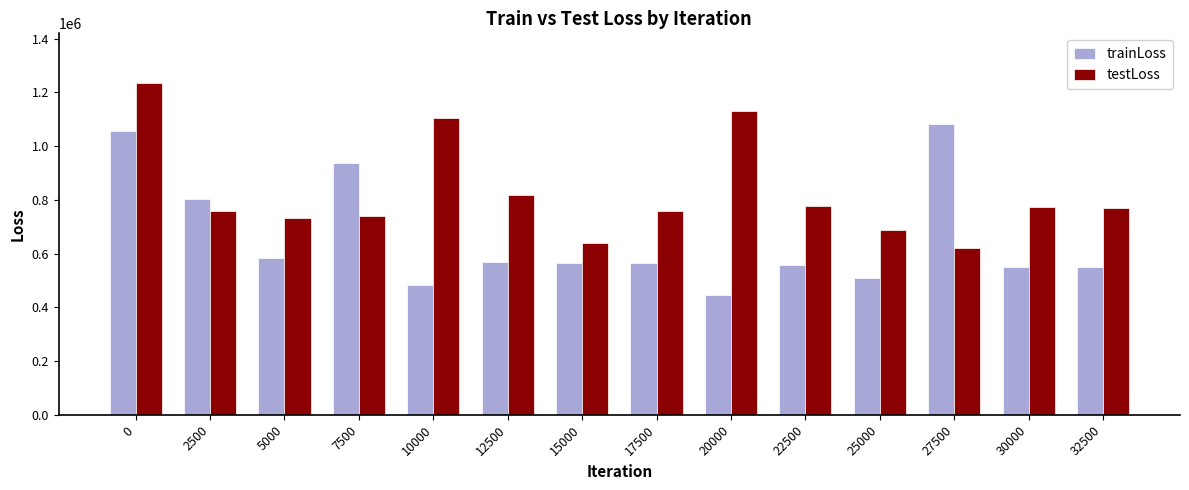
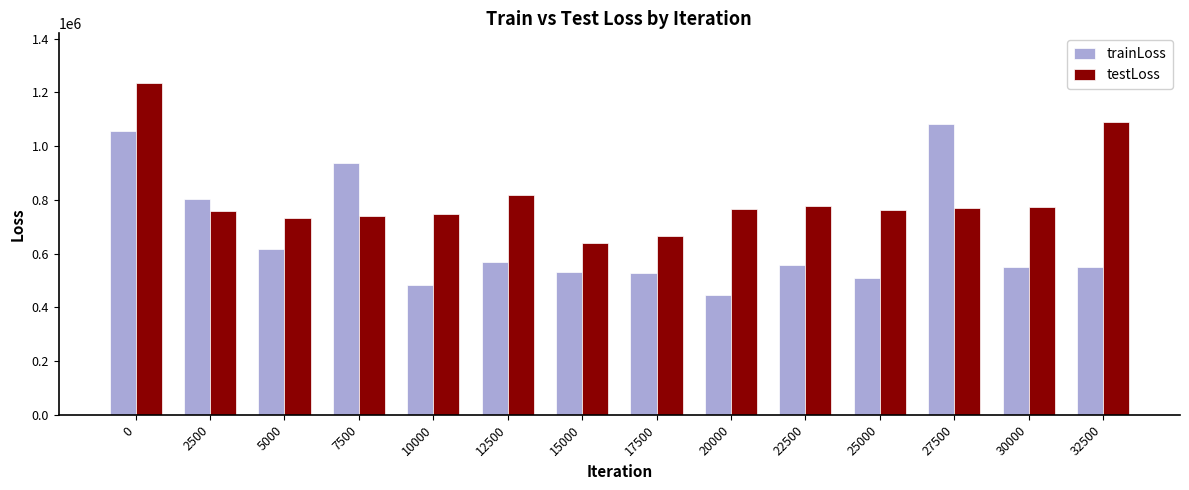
trainLoss, 5000: 580000 -> 620000
testLoss, 10000: 1110000 -> 750000
trainLoss, 15000: 570000 -> 530000
trainLoss, 17500: 560000 -> 530000
testLoss, 17500: 760000 -> 670000
testLoss, 20000: 1130000 -> 760000
testLoss, 25000: 690000 -> 760000
testLoss, 27500: 620000 -> 770000
testLoss, 32500: 770000 -> 1090000
